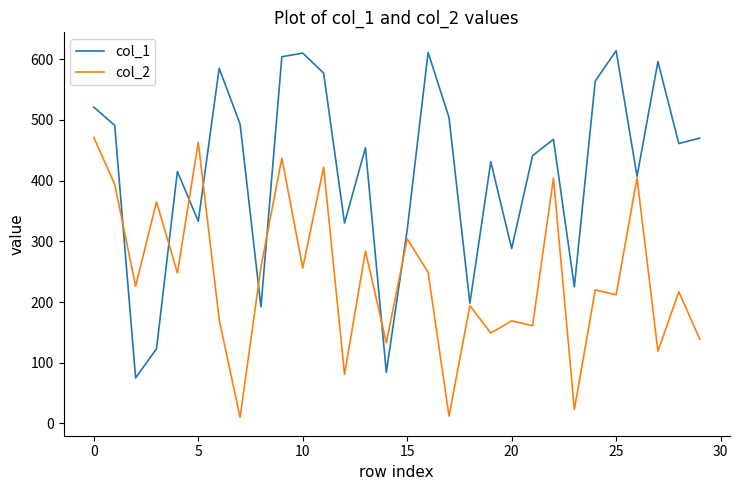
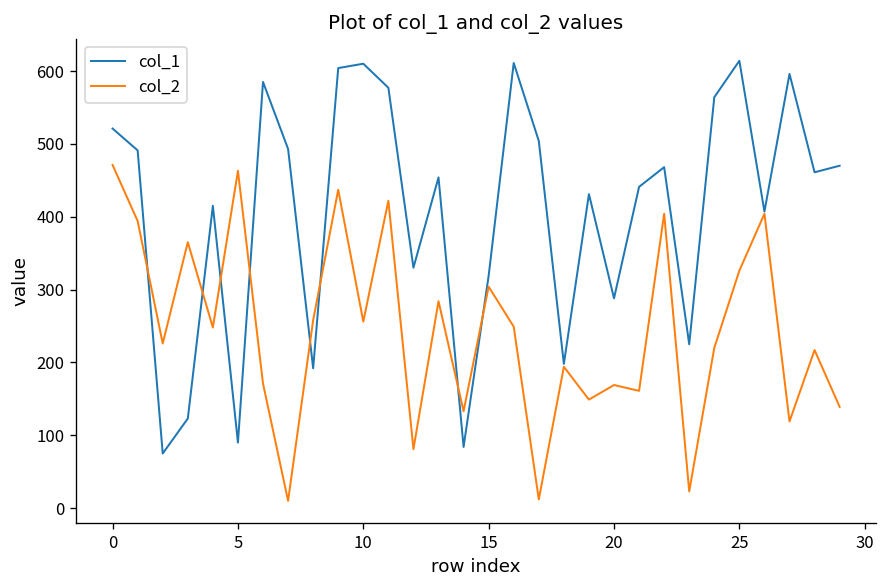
col_1, 5: 330 -> 90
col_2, 25: 210 -> 330
